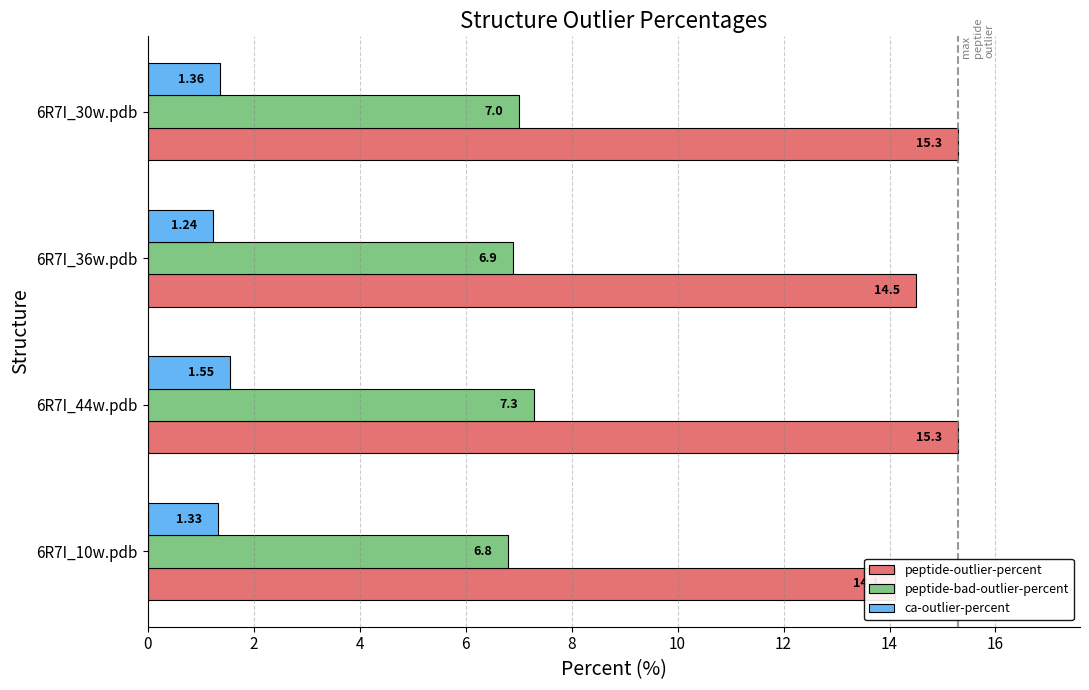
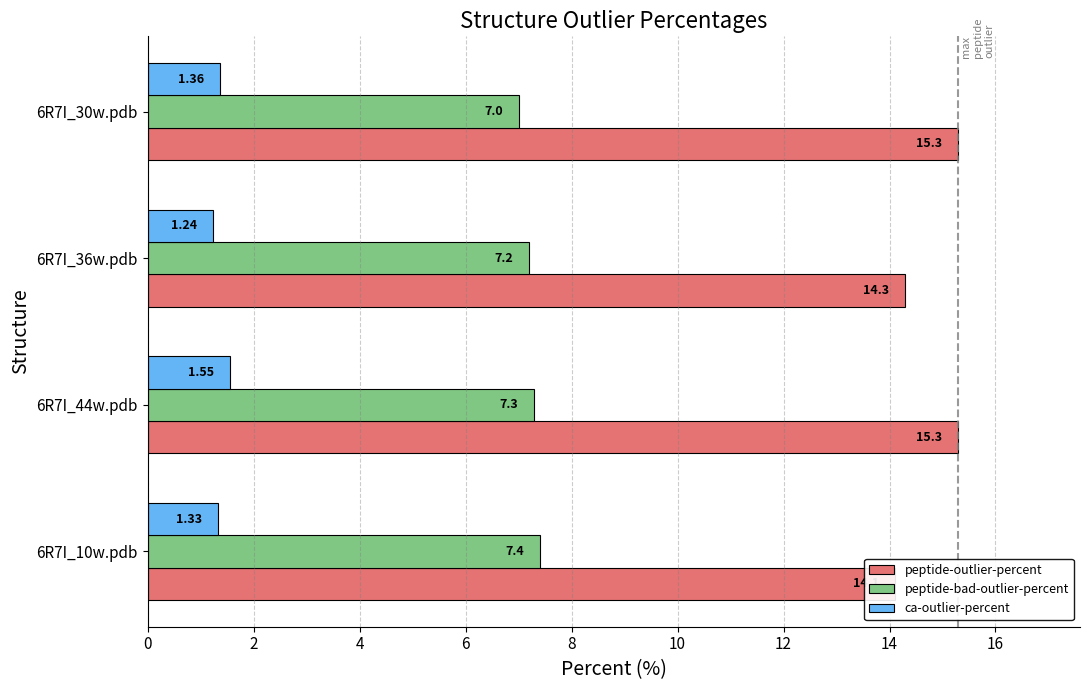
peptide-bad-outlier-percent, 6R7I_36w.pdb: 6.9 -> 7.2
peptide-outlier-percent, 6R7I_36w.pdb: 14.5 -> 14.3
peptide-bad-outlier-percent, 6R7I_10w.pdb: 6.8 -> 7.4
